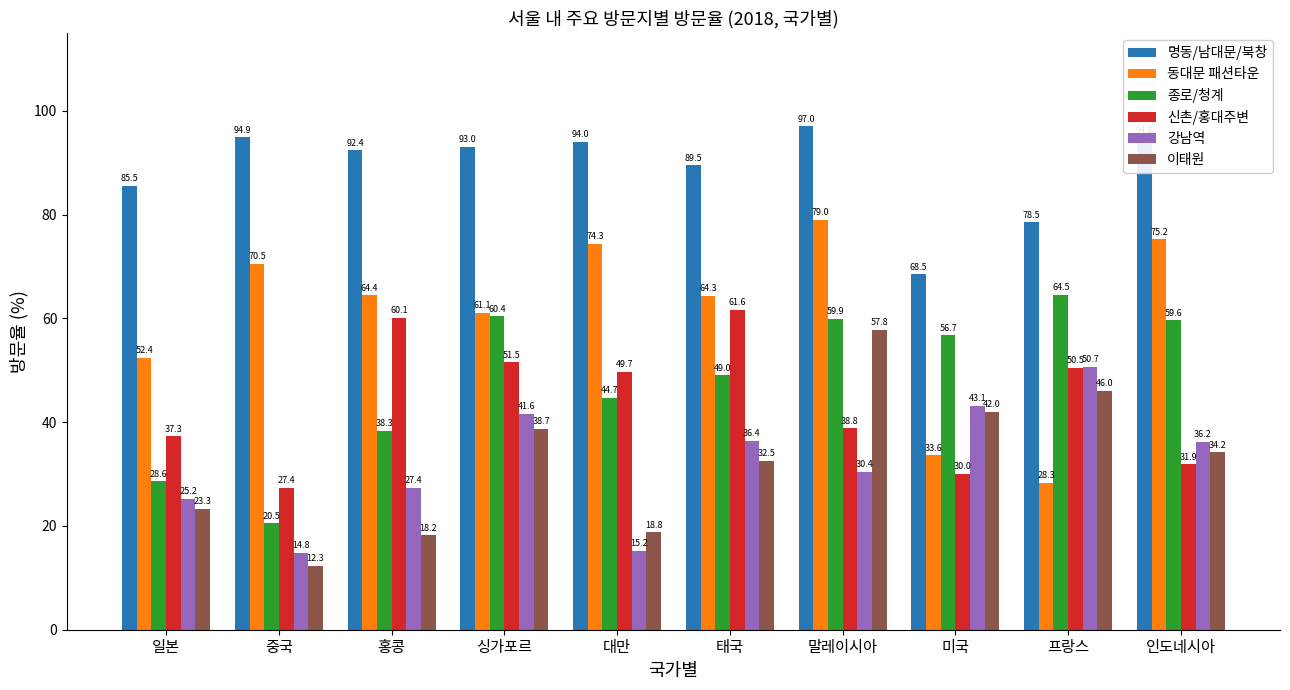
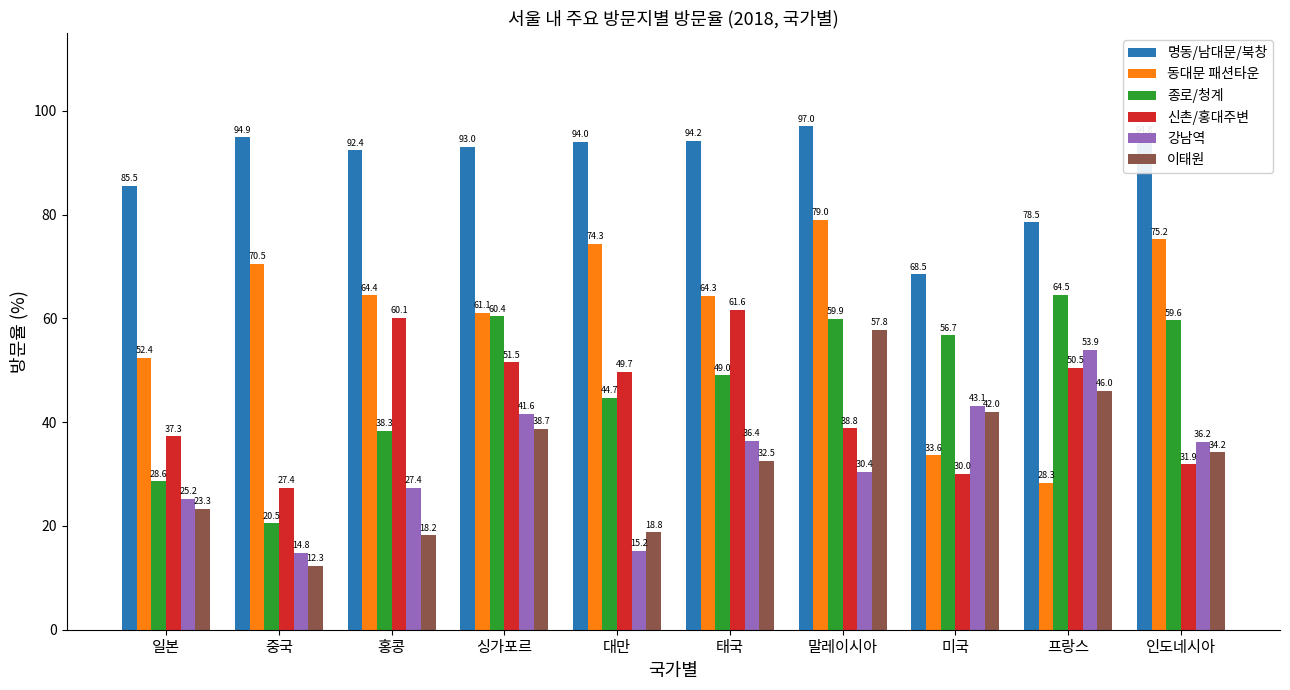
명동/남대문/북창, 태국: 89.5 -> 94.2
강남역, 프랑스: 50.7 -> 53.9
